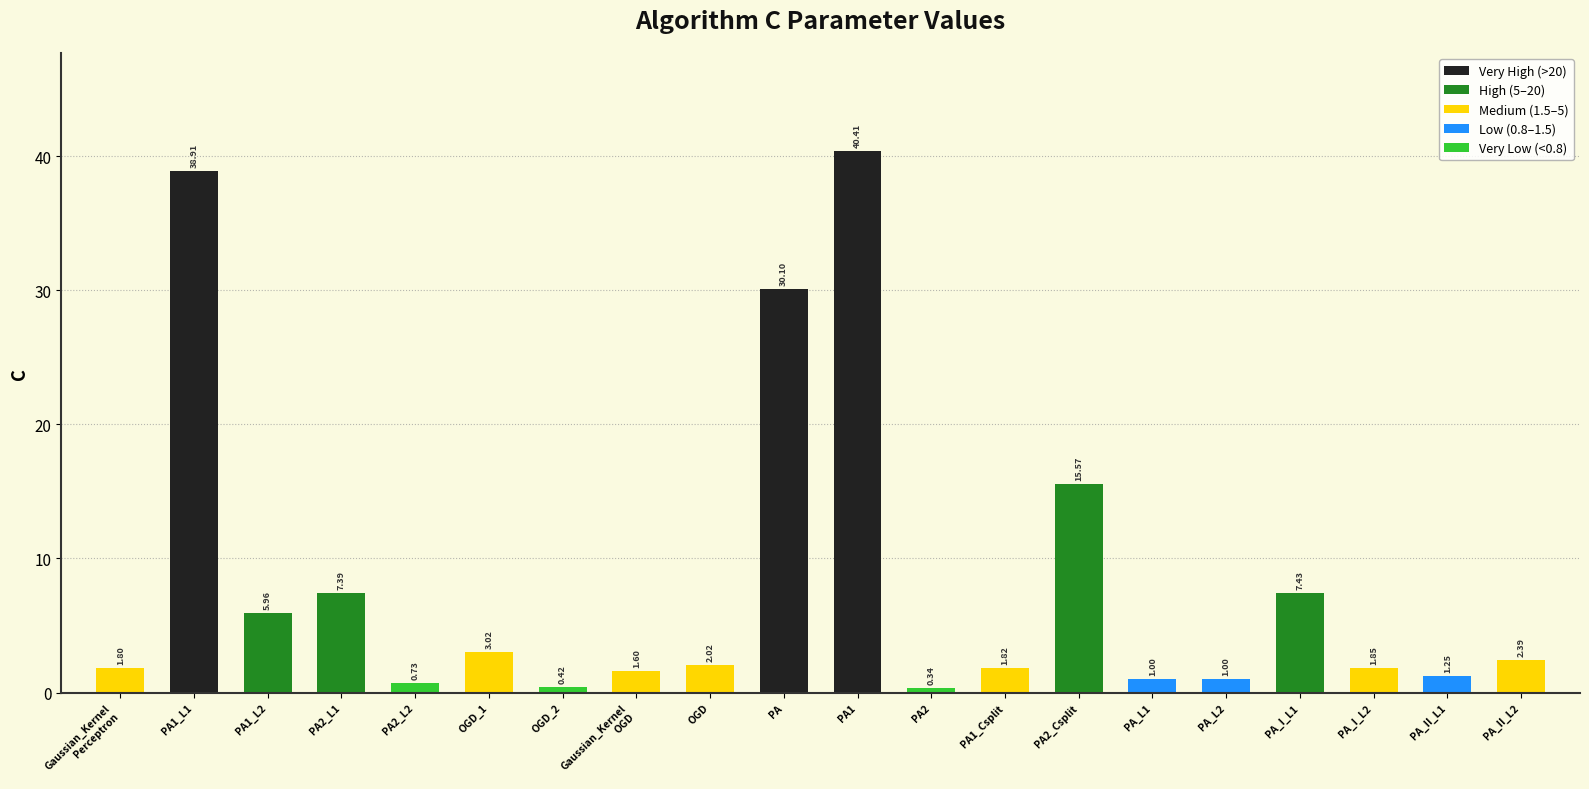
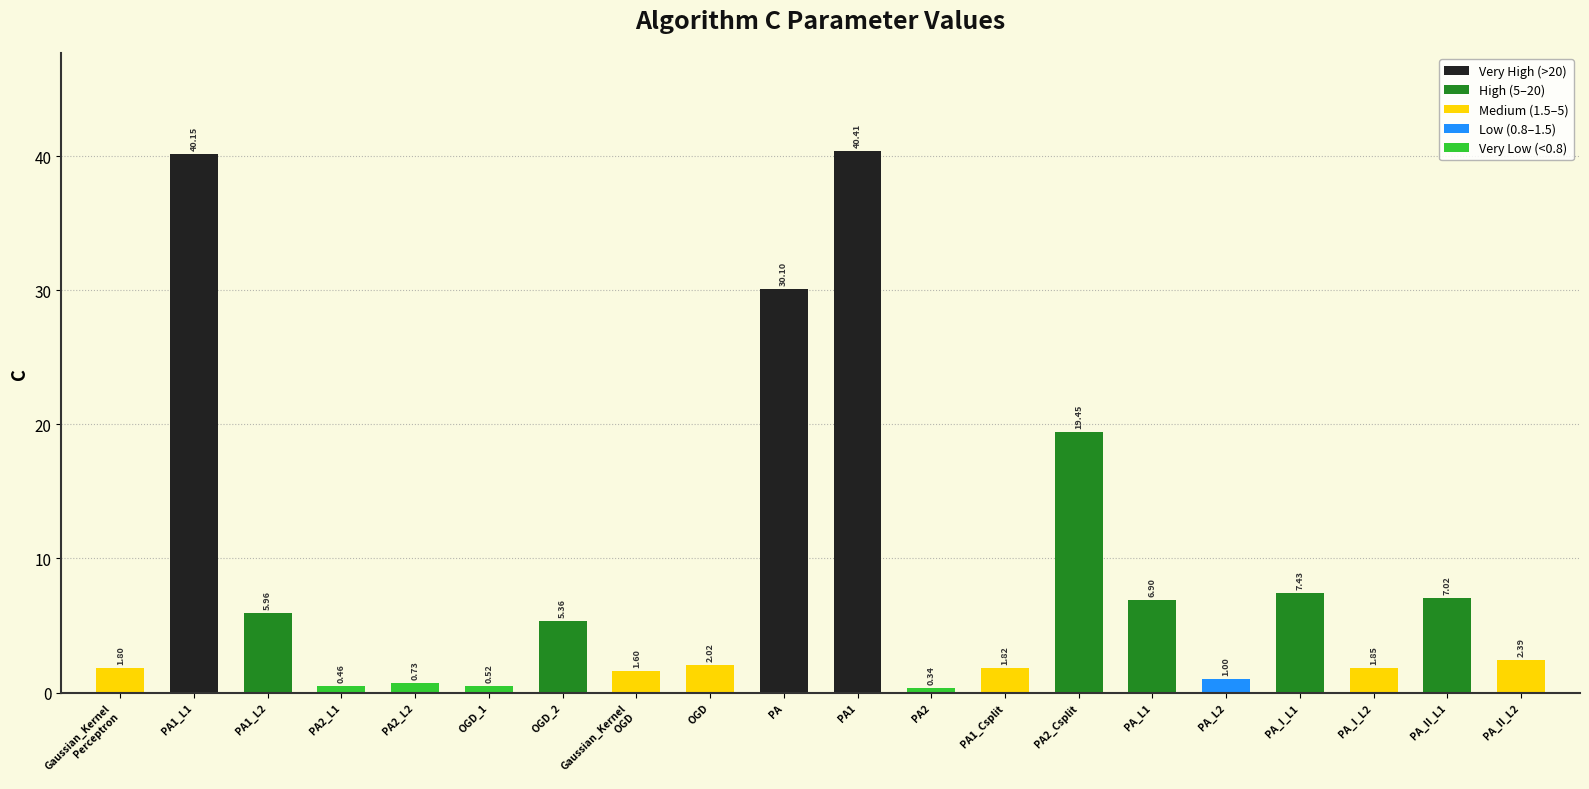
PA1_L1: 38.91 -> 40.15
PA2_L1: 7.39 -> 0.46
OGD_1: 3.02 -> 0.52
OGD_2: 0.42 -> 5.36
PA2_Csplit: 15.57 -> 19.45
PA_L1: 1.00 -> 6.90
PA_II_L1: 1.25 -> 7.02
